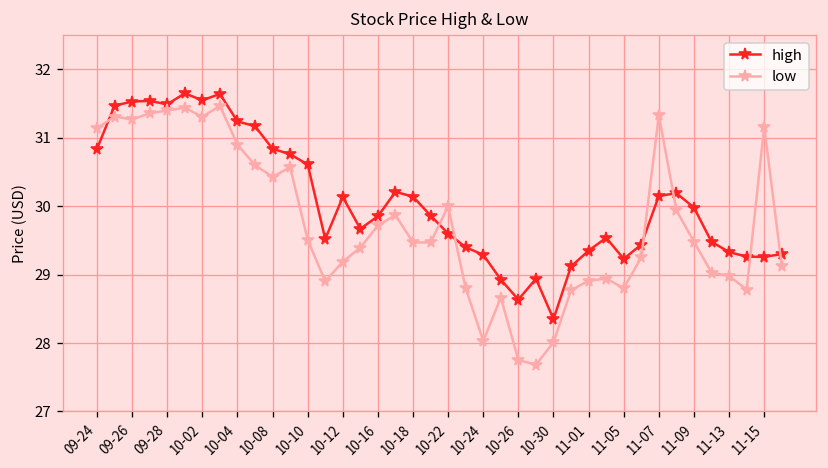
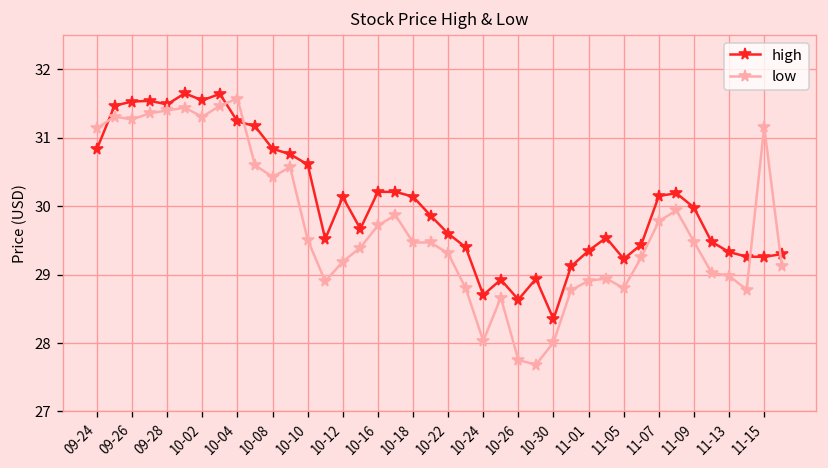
low, 10-04: 30.9 -> 31.6
high, 10-16: 29.9 -> 30.2
low, 10-22: 30.0 -> 29.3
high, 10-24: 29.3 -> 28.7
low, 11-07: 31.3 -> 29.8
